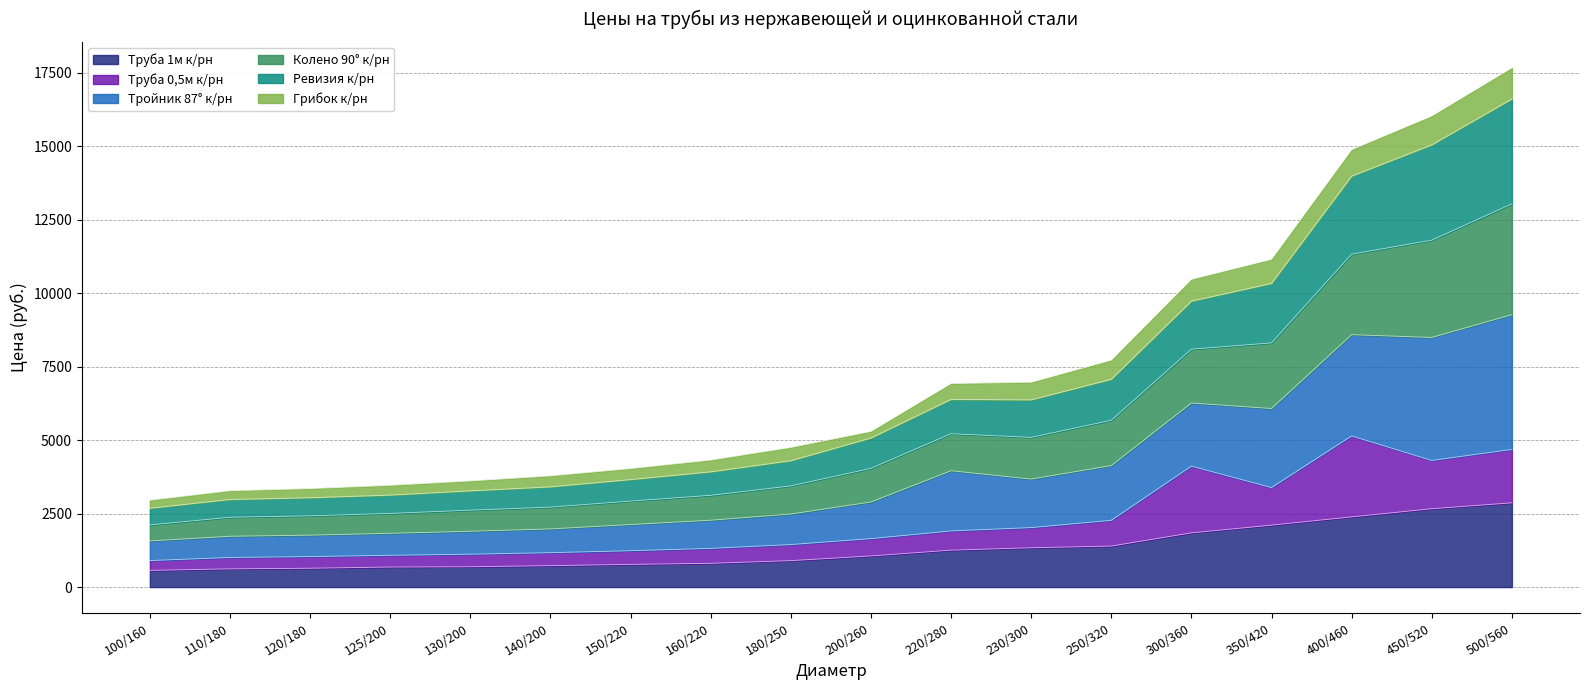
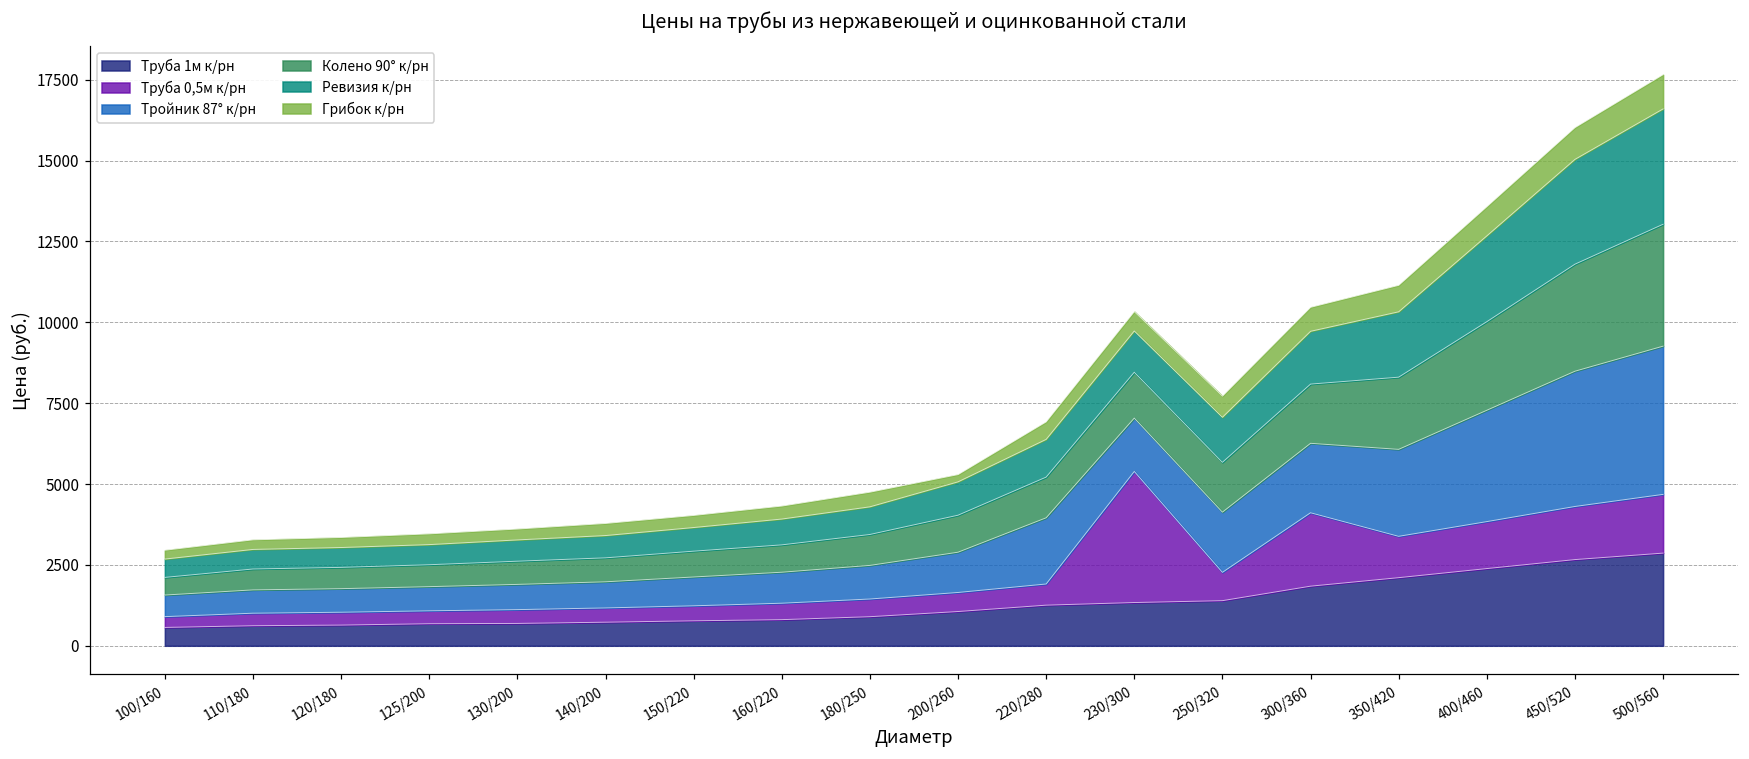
Труба 0,5м к/рн, 230/300: 700 -> 4100
Труба 0,5м к/рн, 400/460: 2800 -> 1500
